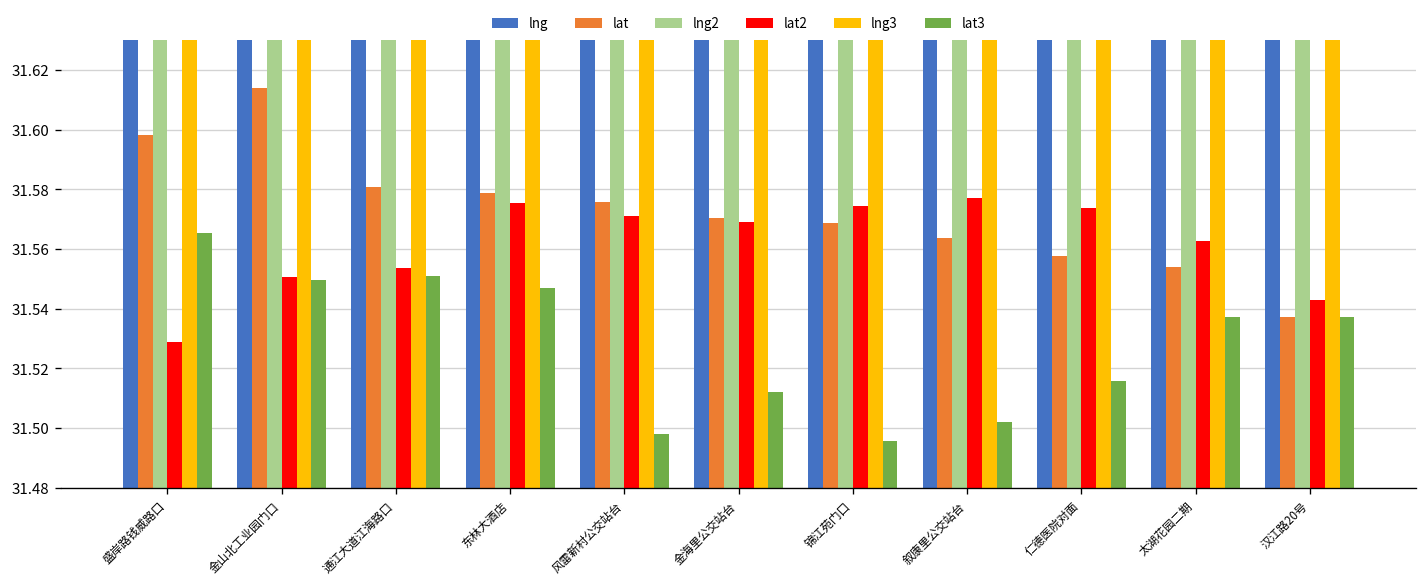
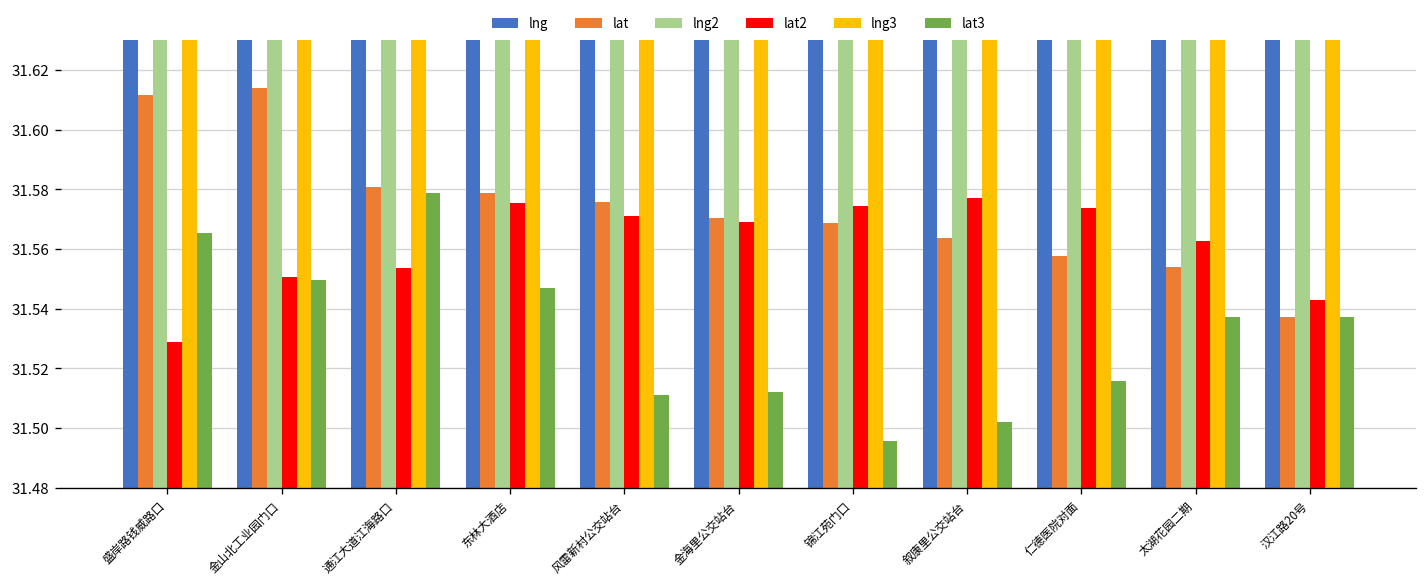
lat, 盛岸路钱威路口: 31.598 -> 31.612
lat3, 通江大道江海路口: 31.551 -> 31.579
lat3, 风雷新村公交站台: 31.498 -> 31.511
